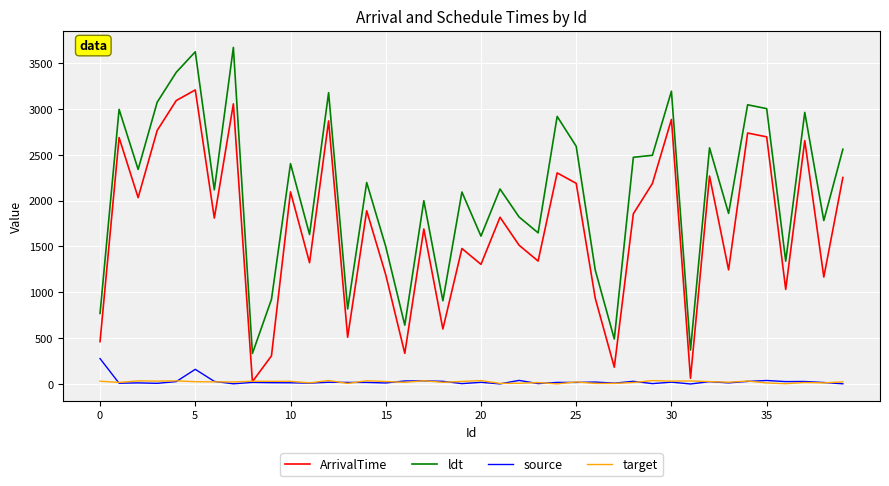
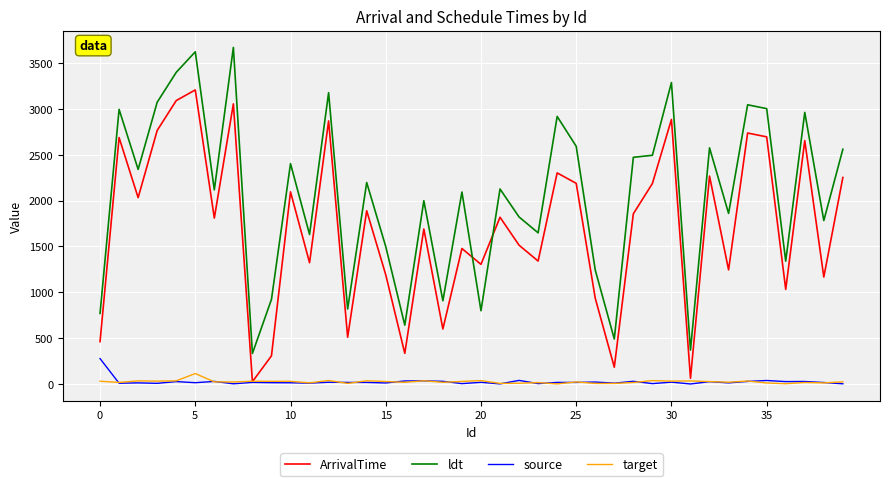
source, 5: 200 -> 0
target, 5: 0 -> 100
ldt, 20: 1600 -> 800
ldt, 30: 3200 -> 3300
